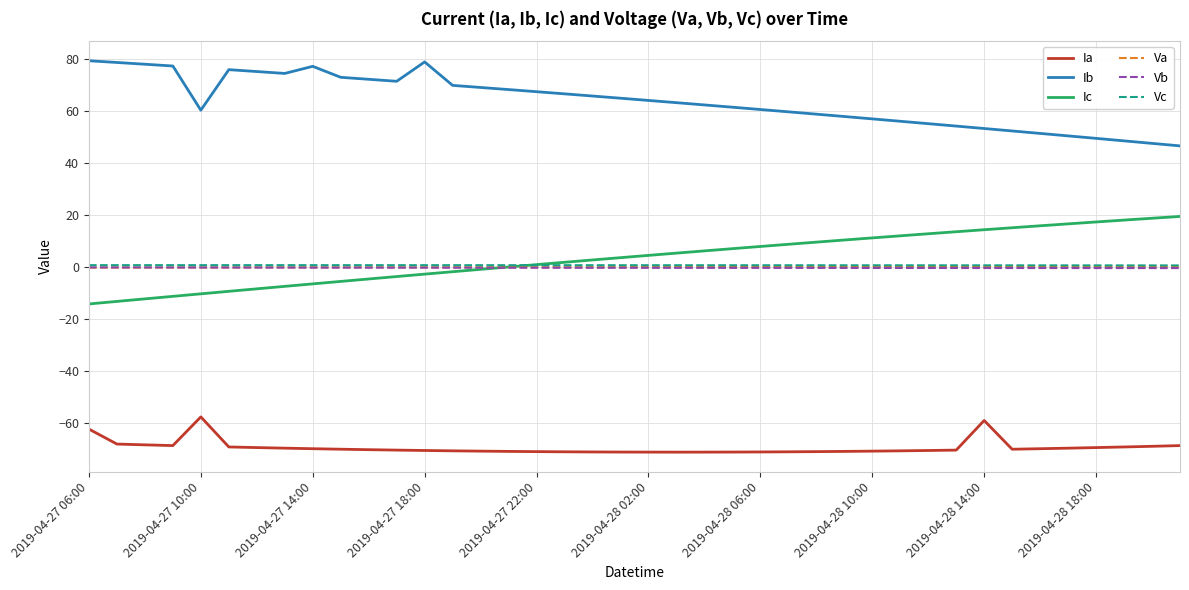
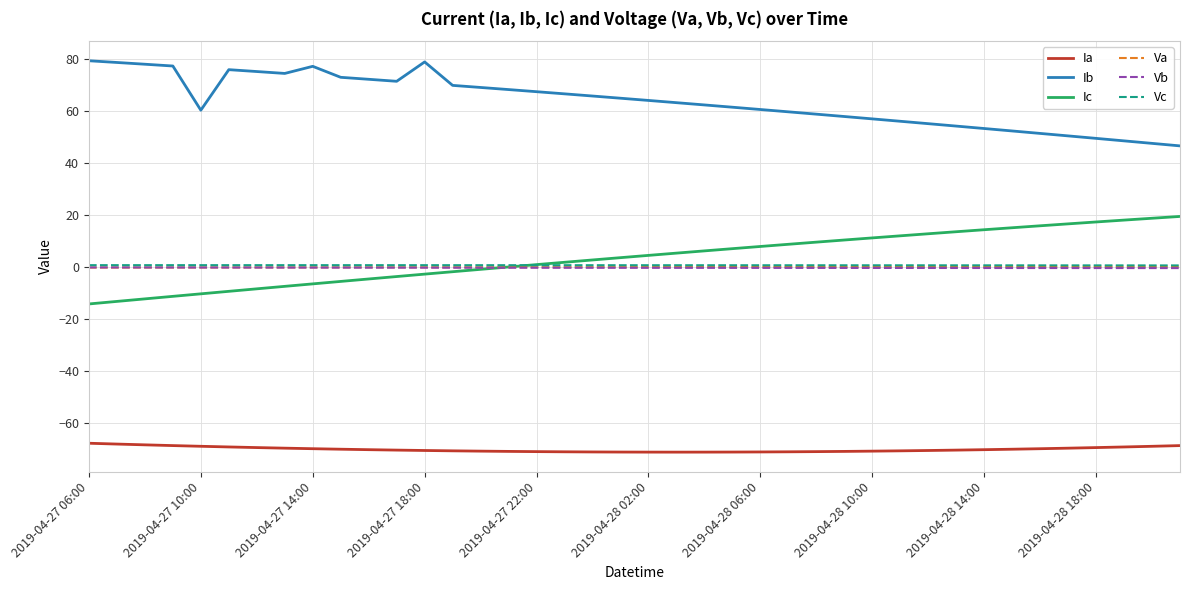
Ia, 2019-04-27 06:00: -62 -> -68
Ia, 2019-04-27 10:00: -58 -> -69
Ia, 2019-04-28 14:00: -59 -> -70
